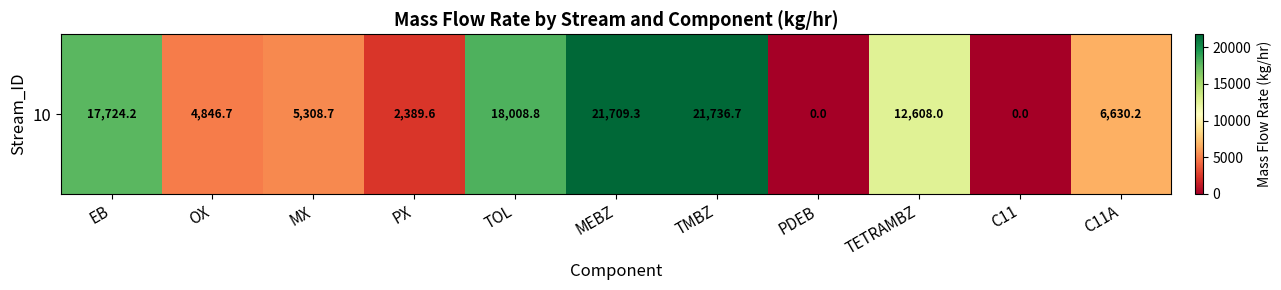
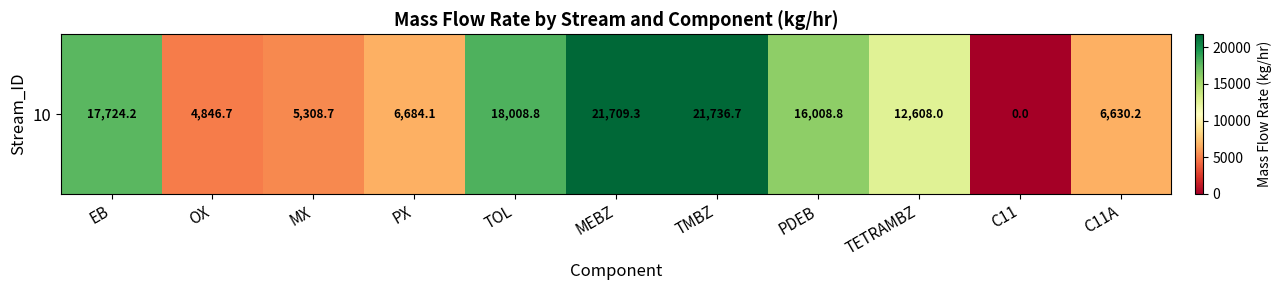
10, PX: 2,389.6 -> 6,684.1
10, PDEB: 0.0 -> 16,008.8
